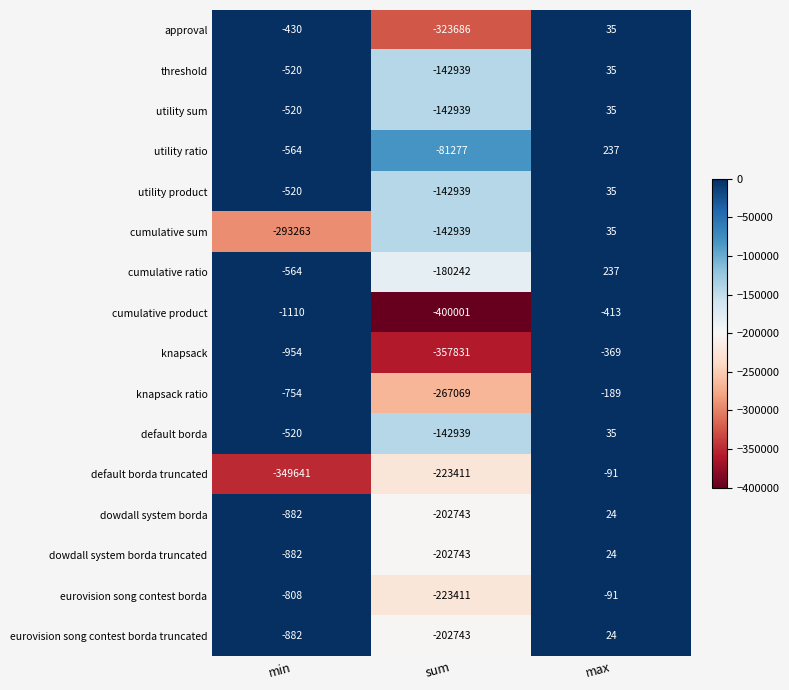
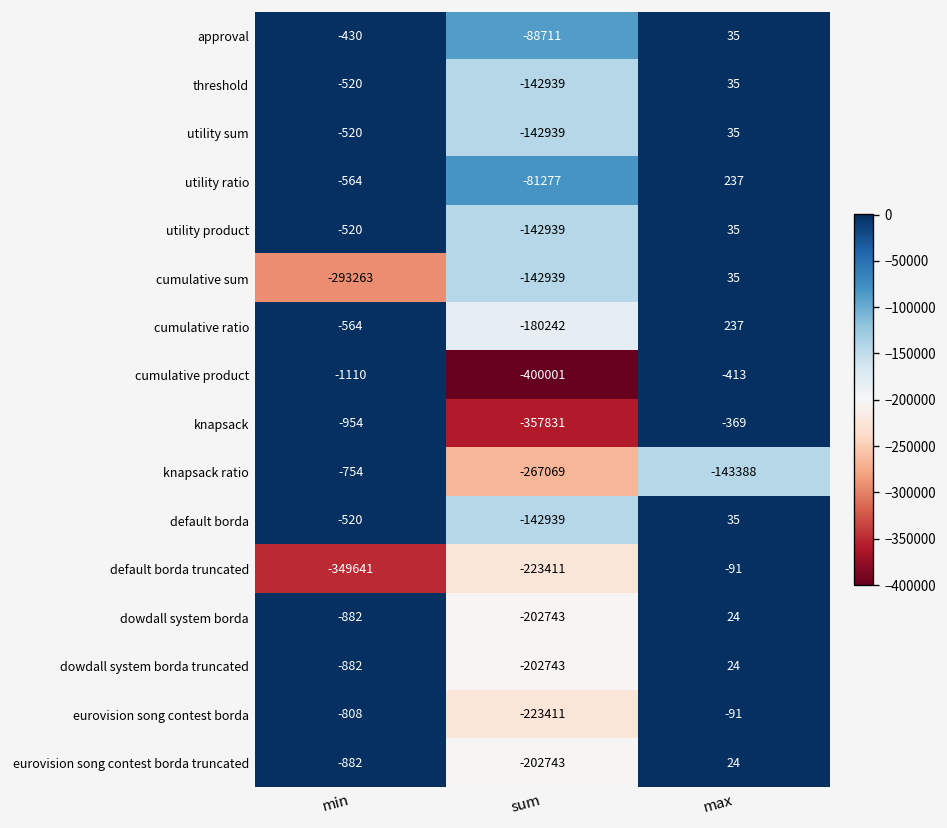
approval, sum: -323686 -> -88711
knapsack ratio, max: -189 -> -143388
